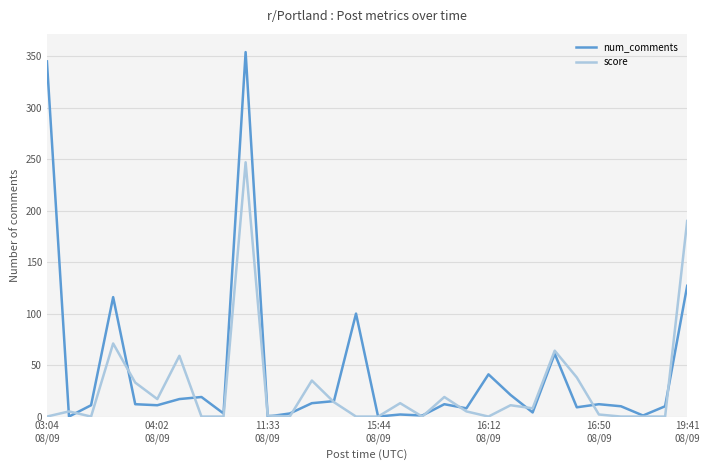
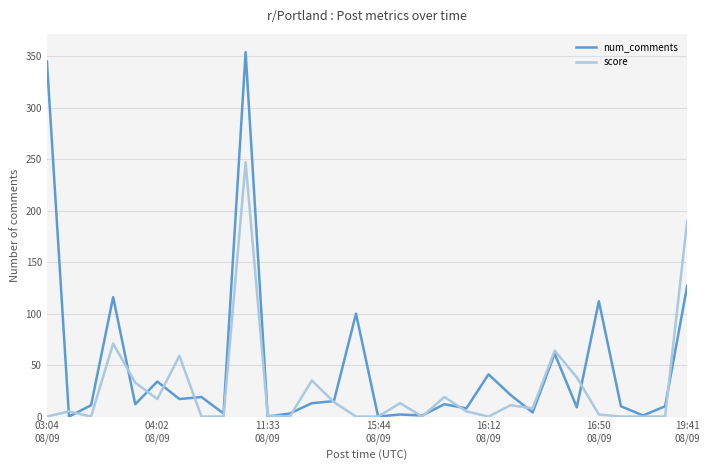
num_comments, 04:02 08/09: 11 -> 34
num_comments, 16:50 08/09: 12 -> 112
